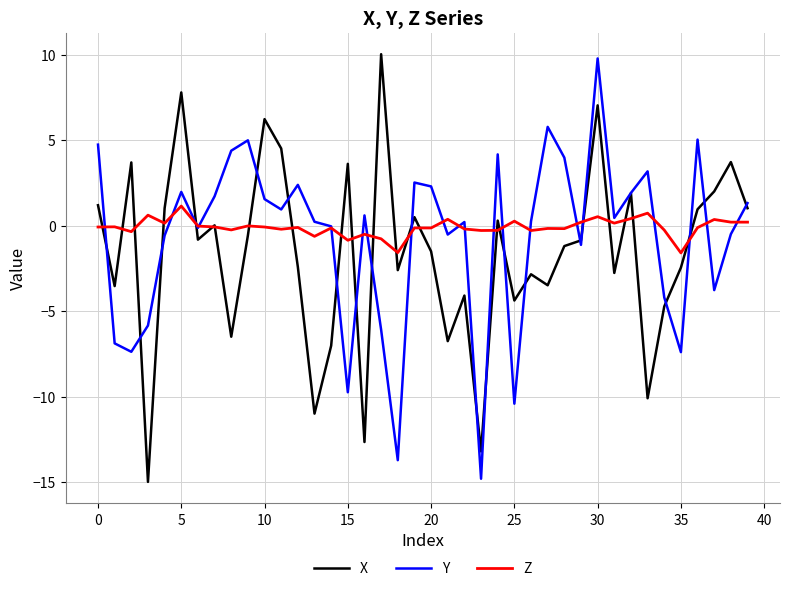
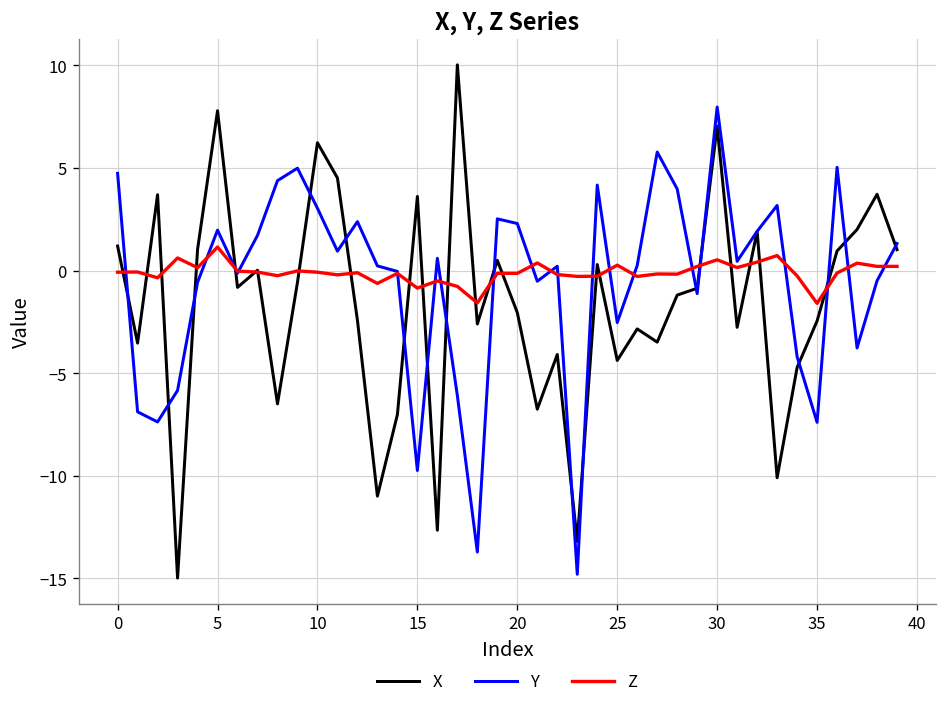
Y, 10: 1.6 -> 3.0
X, 20: -1.5 -> -2.0
Y, 25: -10.4 -> -2.5
Y, 30: 9.8 -> 8.0
